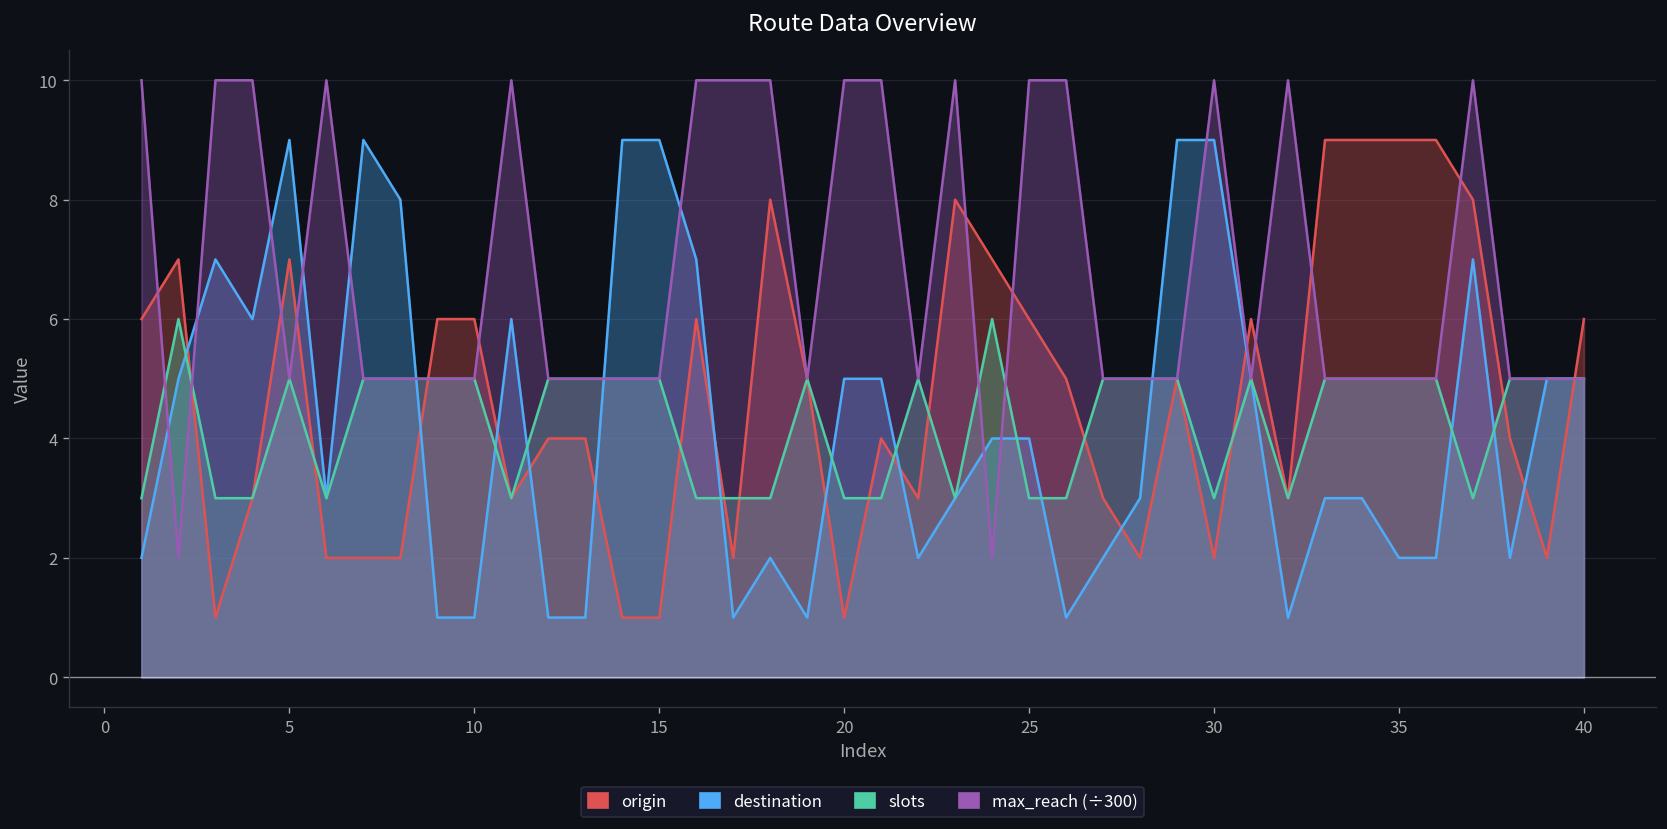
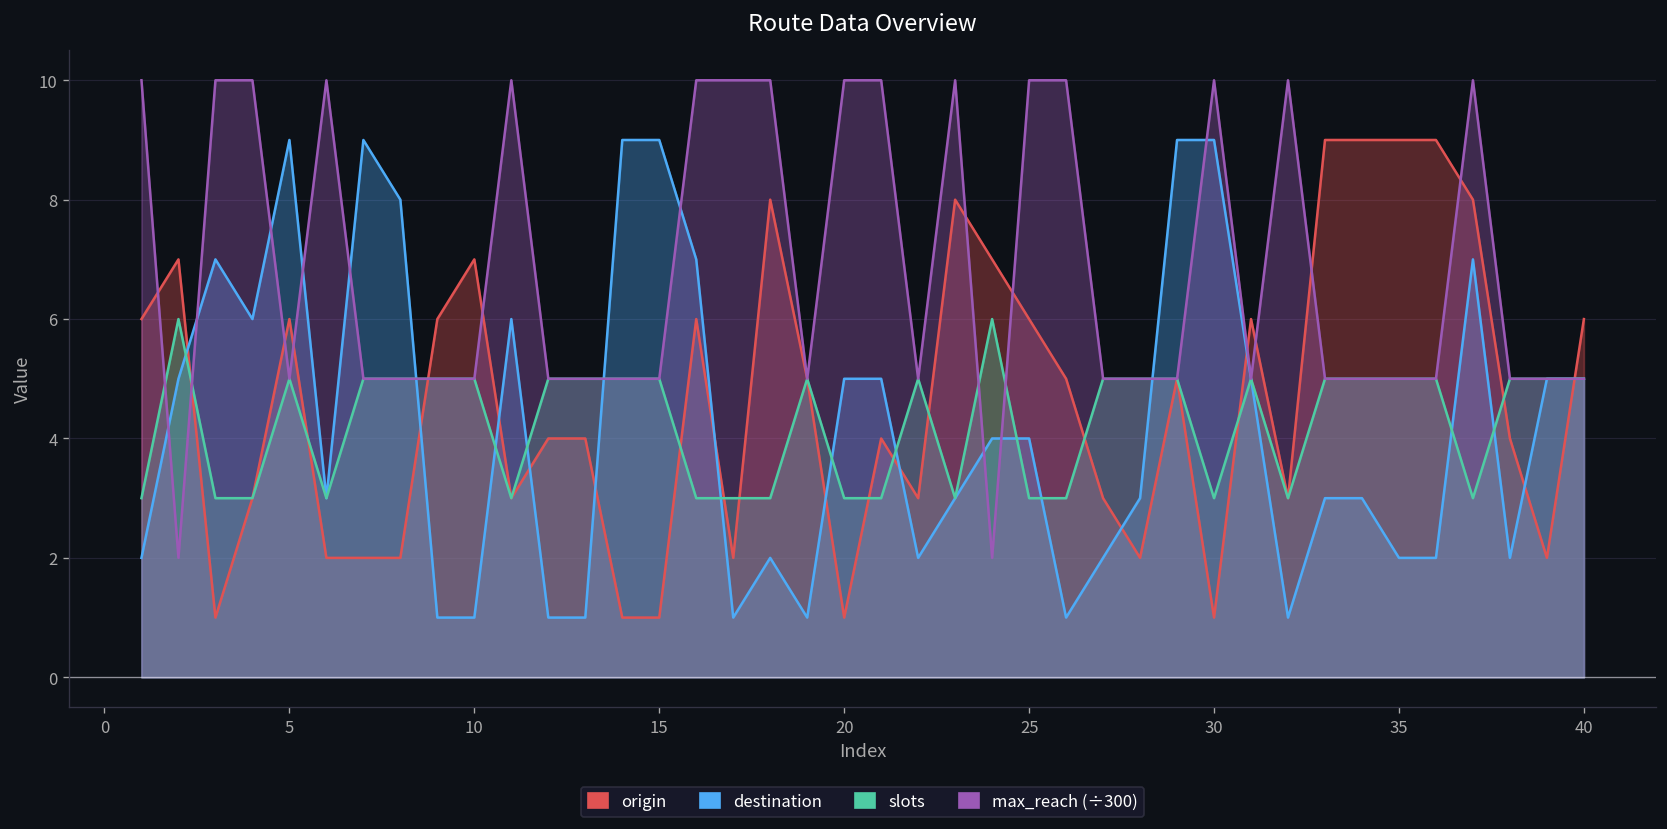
origin, 5: 7 -> 6
origin, 10: 6 -> 7
origin, 30: 2 -> 1
